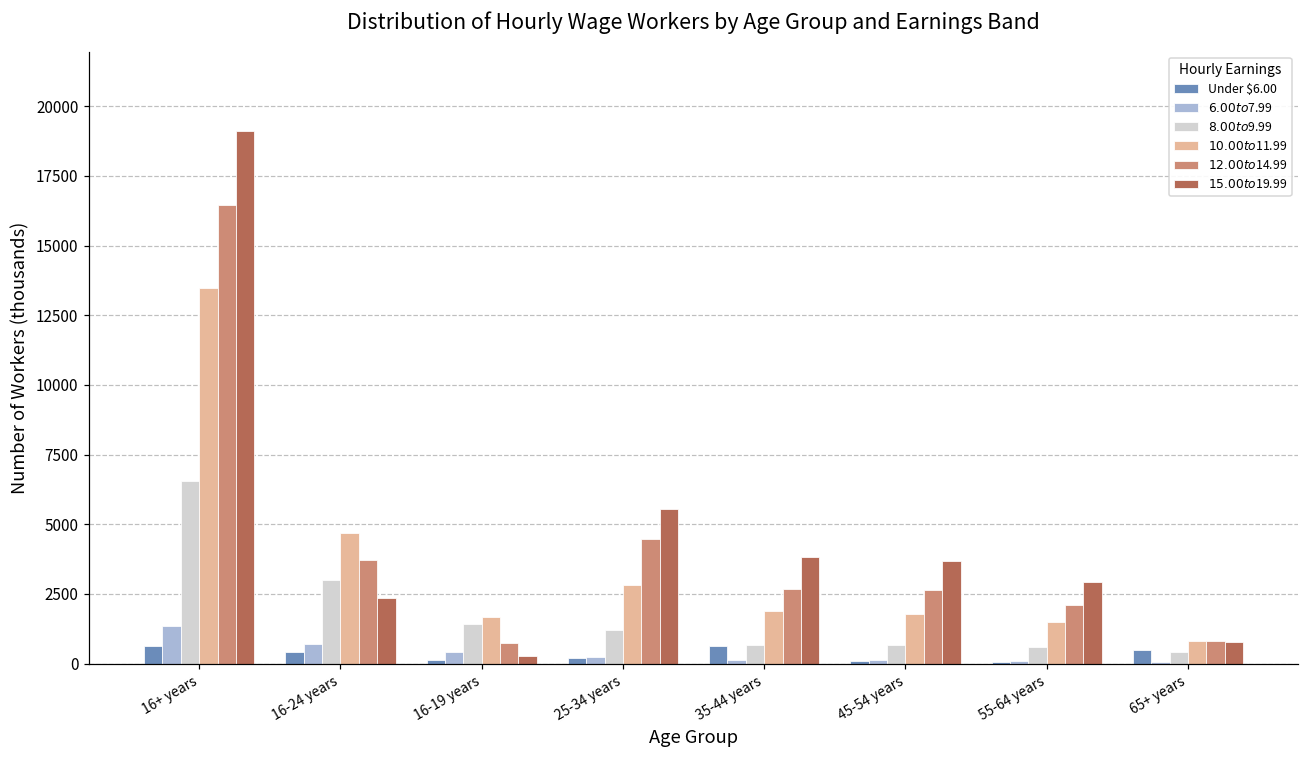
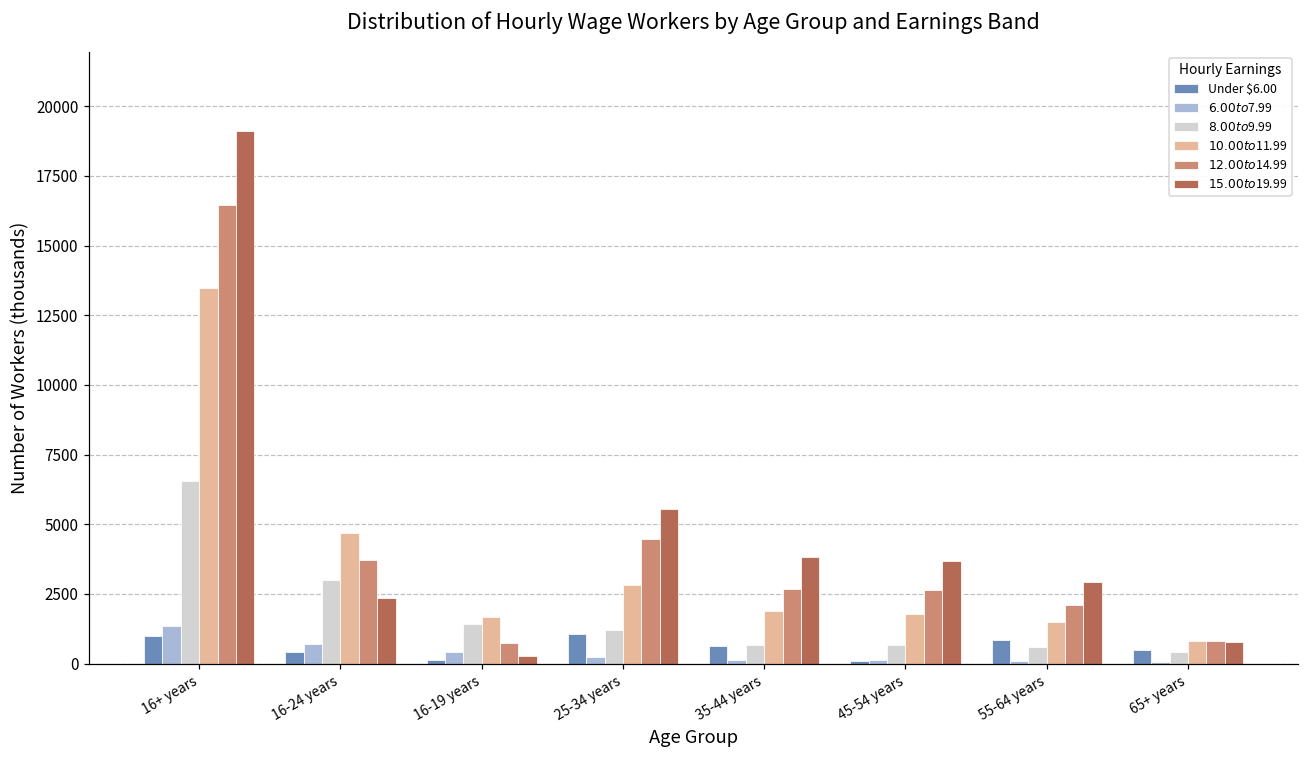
Under $6.00, 16+ years: 600 -> 1000
Under $6.00, 25-34 years: 200 -> 1100
Under $6.00, 55-64 years: 100 -> 900
